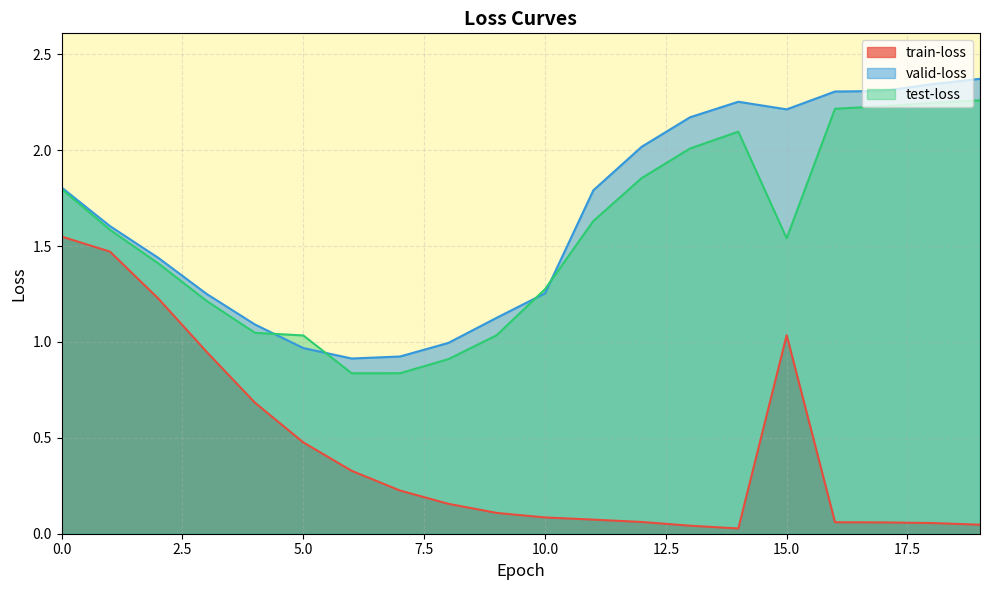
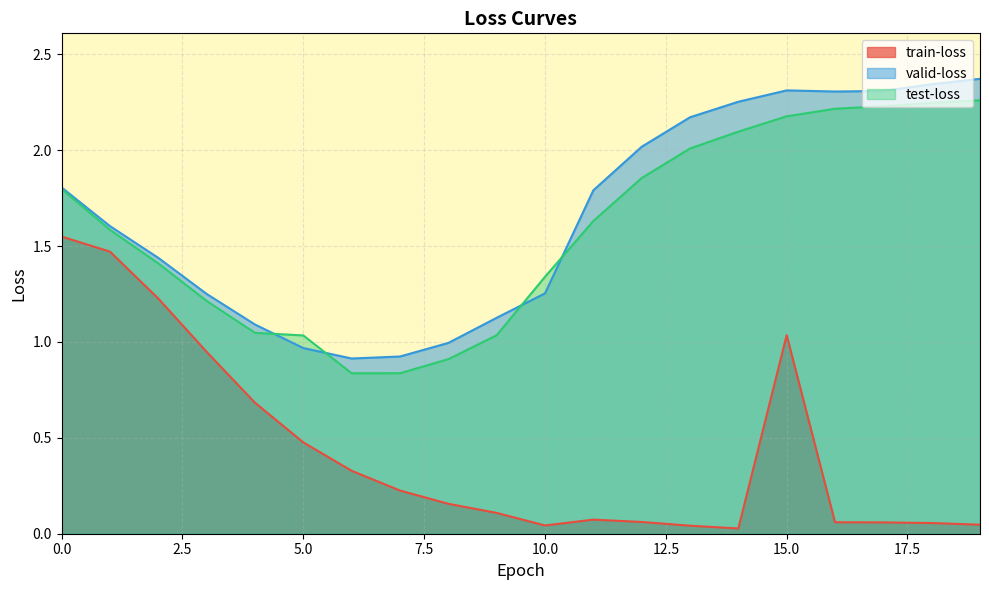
train-loss, 10.0: 0.08 -> 0.04
test-loss, 10.0: 1.27 -> 1.34
valid-loss, 15.0: 2.21 -> 2.31
test-loss, 15.0: 1.54 -> 2.18
